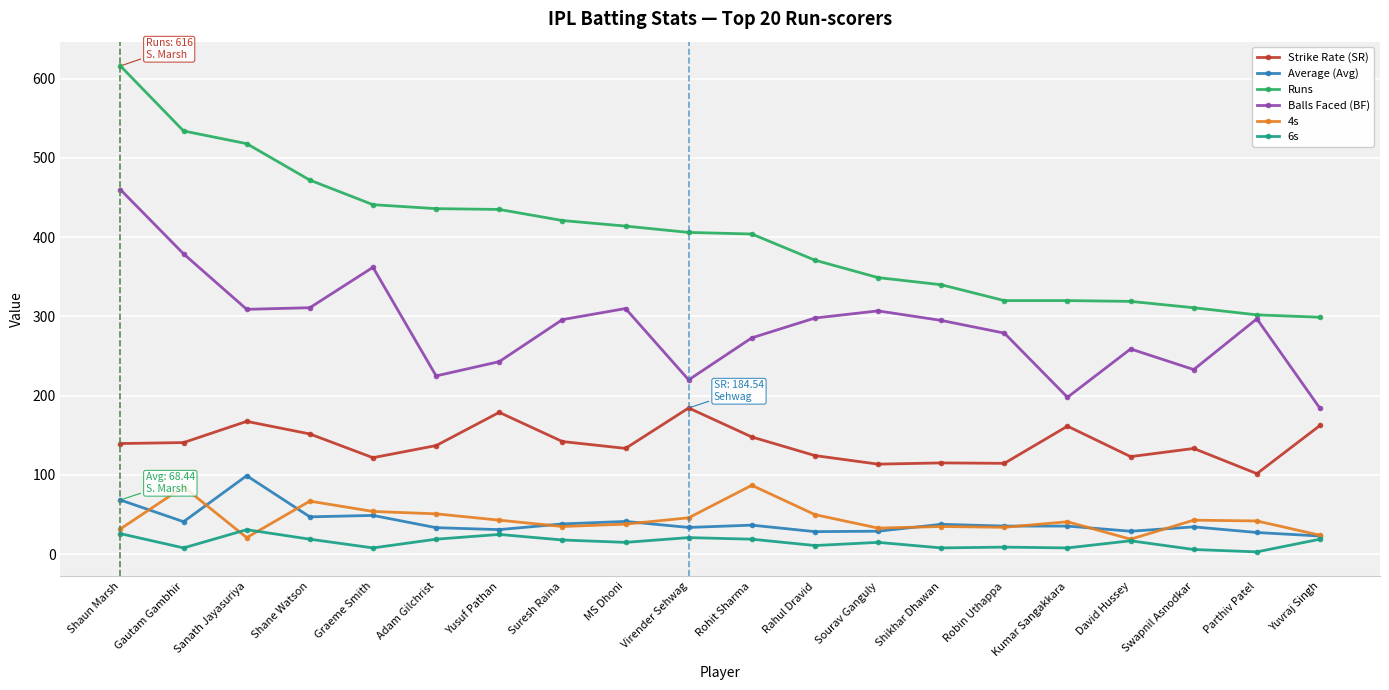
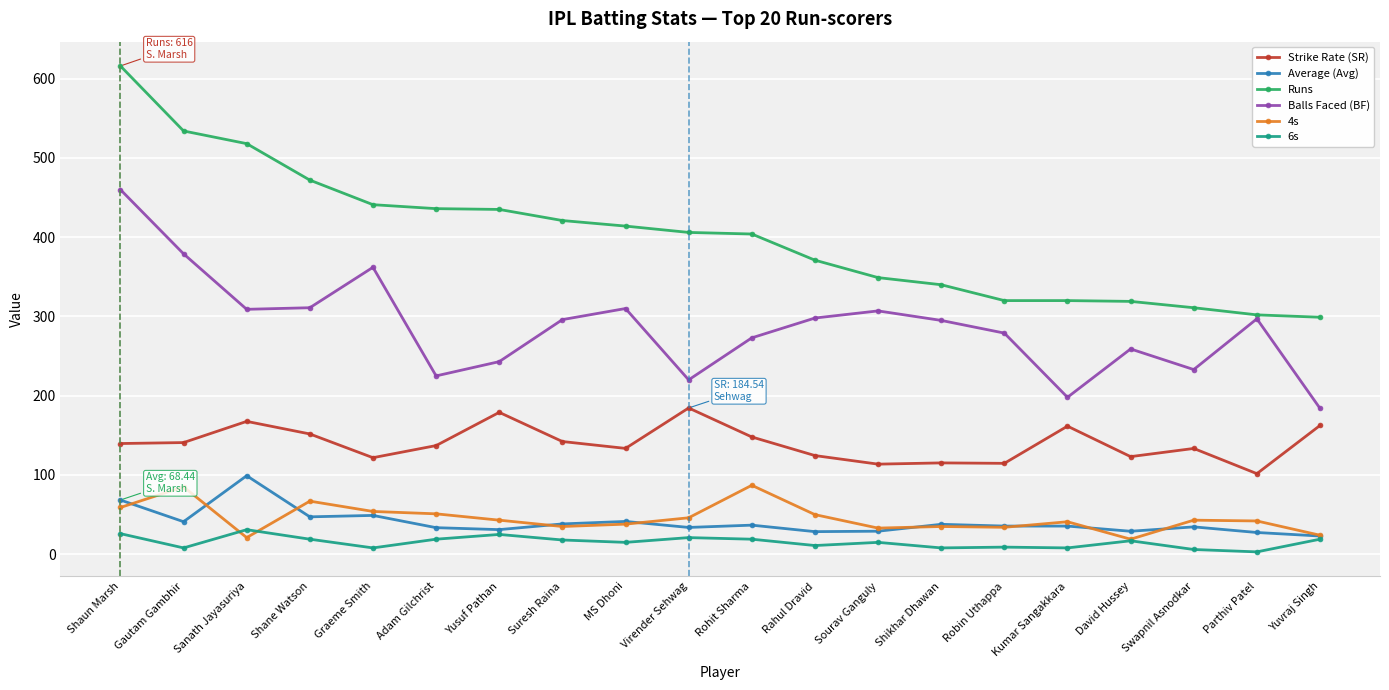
4s, Shaun Marsh: 30 -> 60
